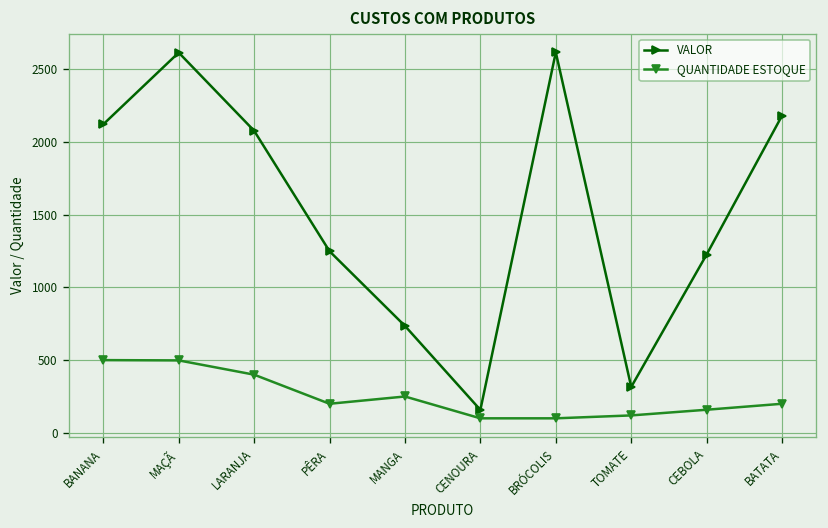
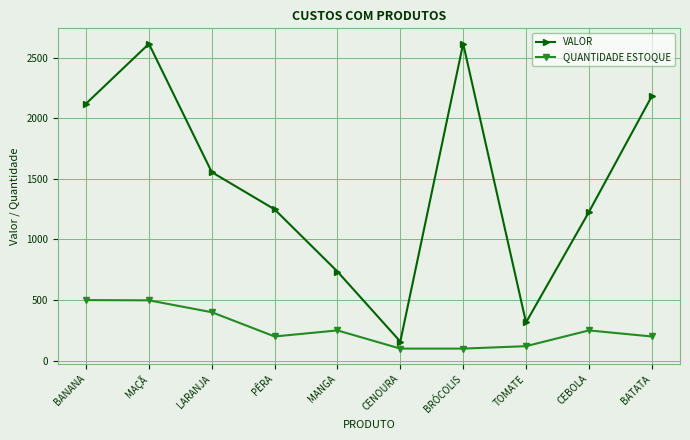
VALOR, LARANJA: 2080 -> 1560
QUANTIDADE ESTOQUE, CEBOLA: 160 -> 250
